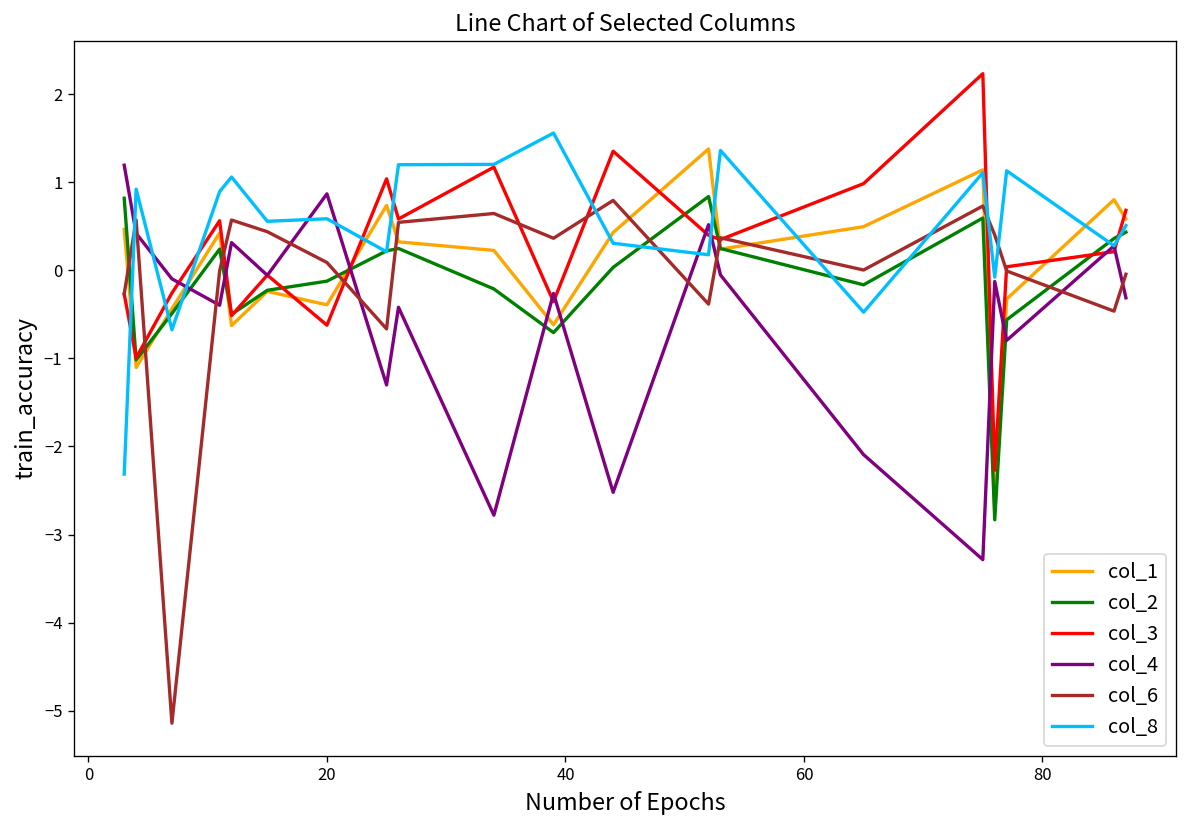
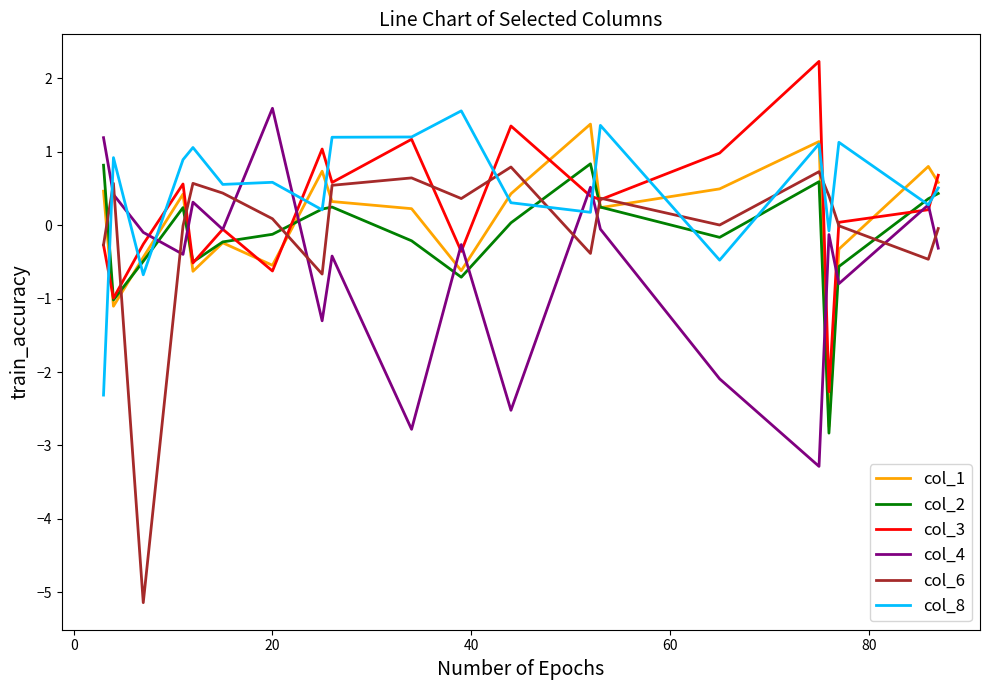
col_1, 20: -0.4 -> -0.5
col_4, 20: 0.9 -> 1.6
